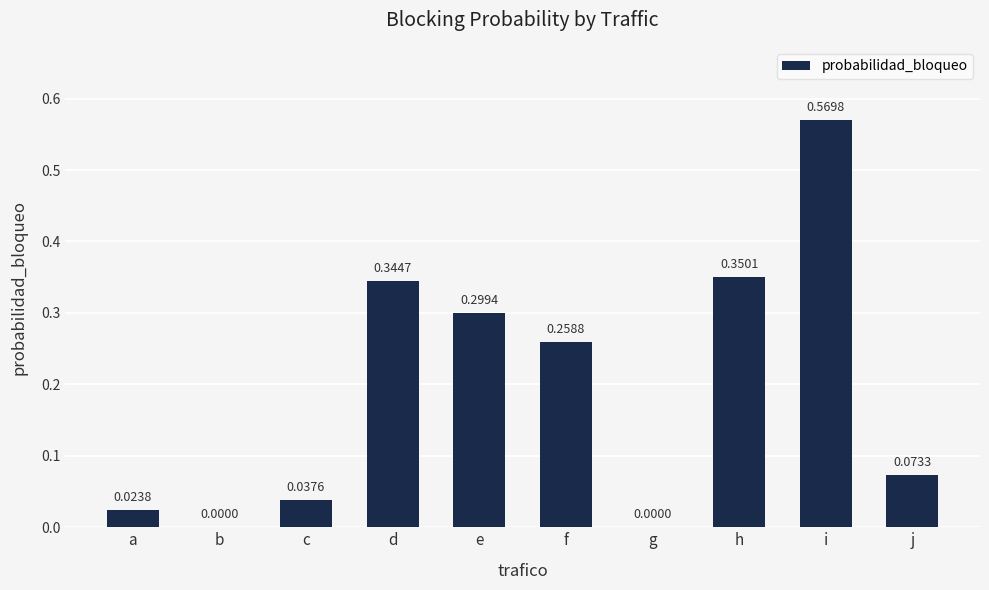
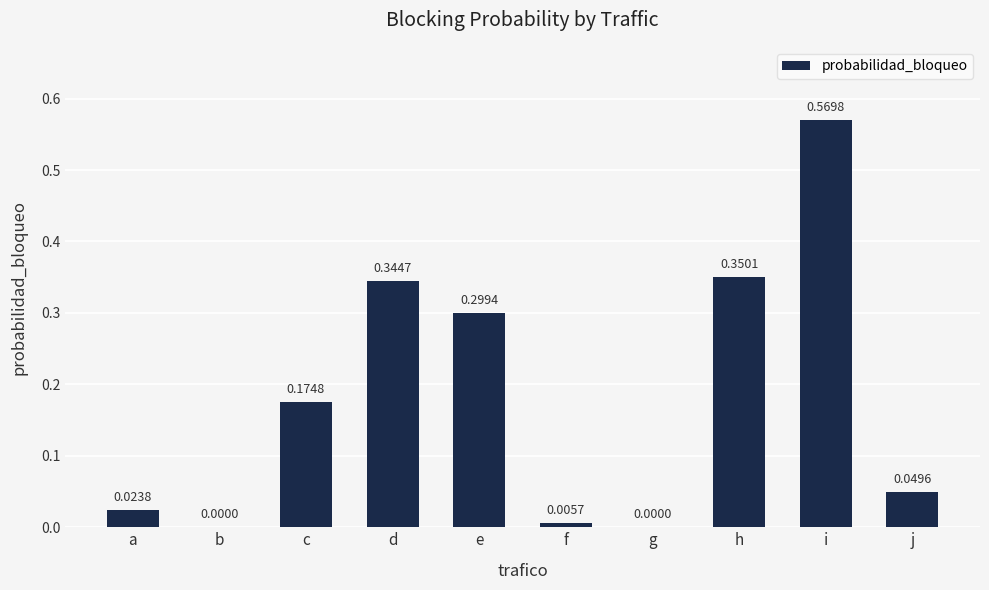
c: 0.0376 -> 0.1748
f: 0.2588 -> 0.0057
j: 0.0733 -> 0.0496
